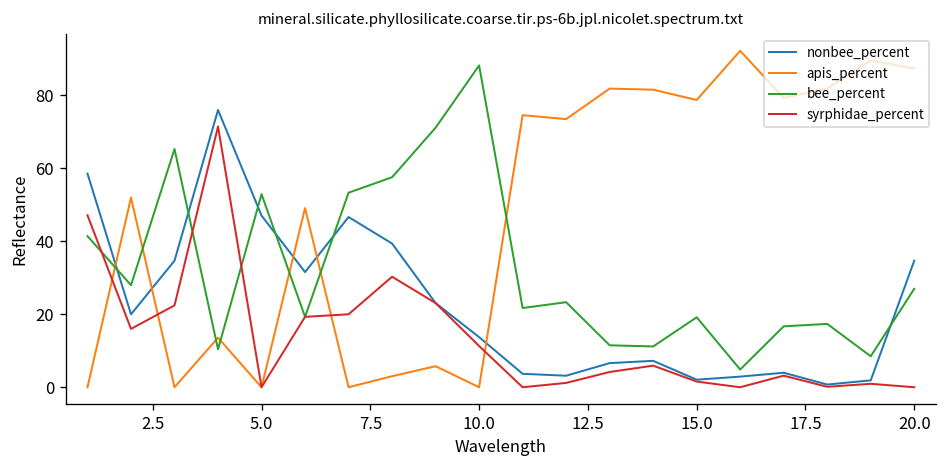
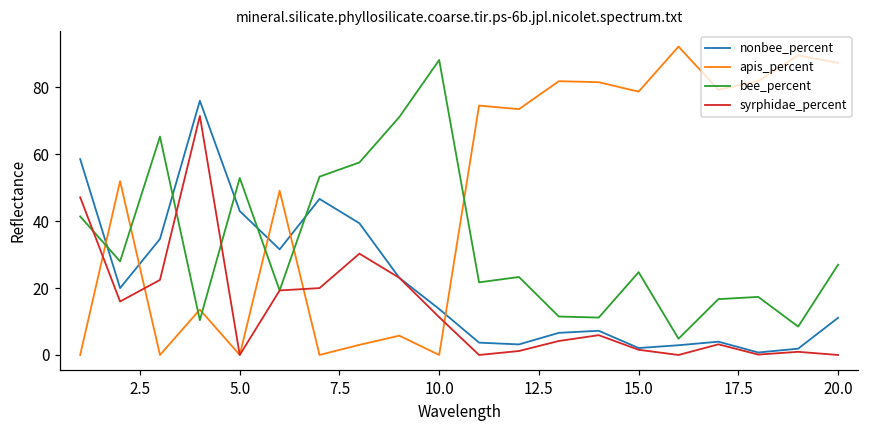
nonbee_percent, 5.0: 47 -> 43
bee_percent, 15.0: 19 -> 25
nonbee_percent, 20.0: 35 -> 11
